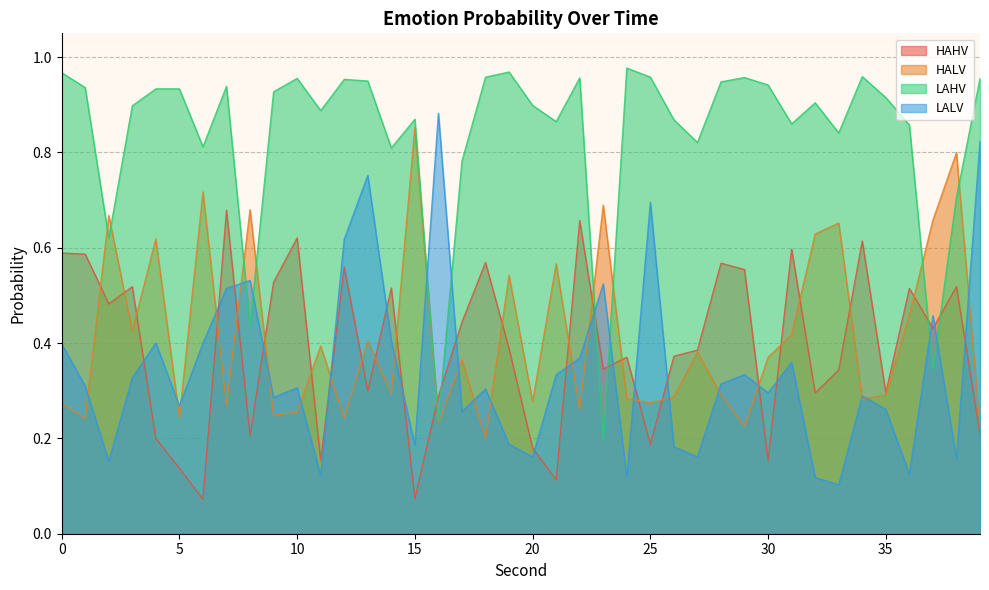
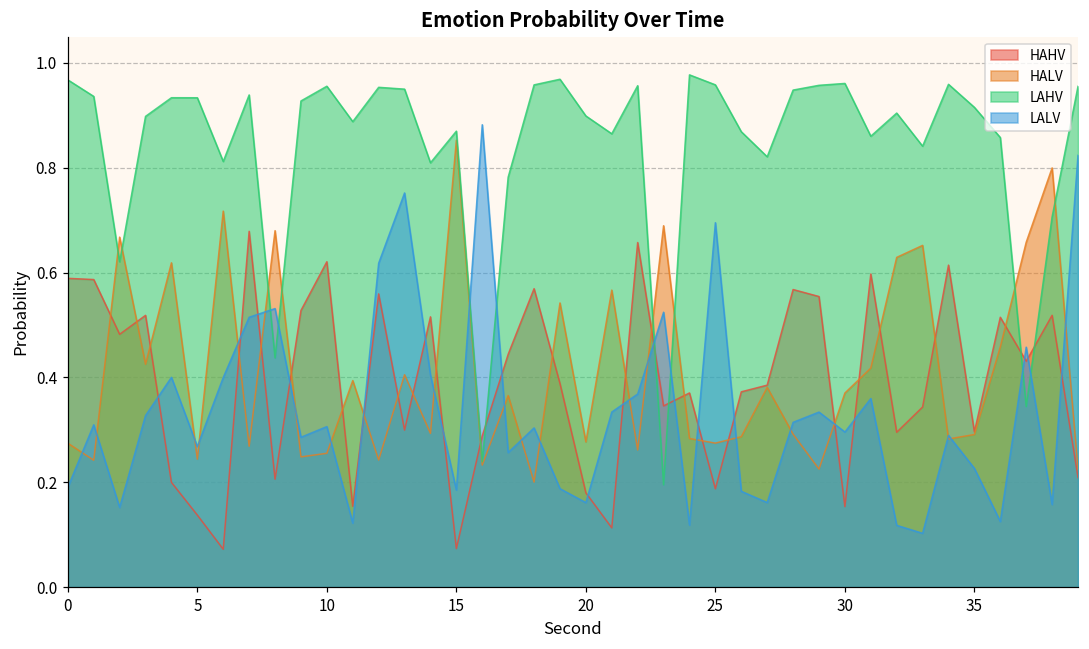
LALV, 0: 0.40 -> 0.19
LAHV, 30: 0.94 -> 0.96
LALV, 35: 0.26 -> 0.23
